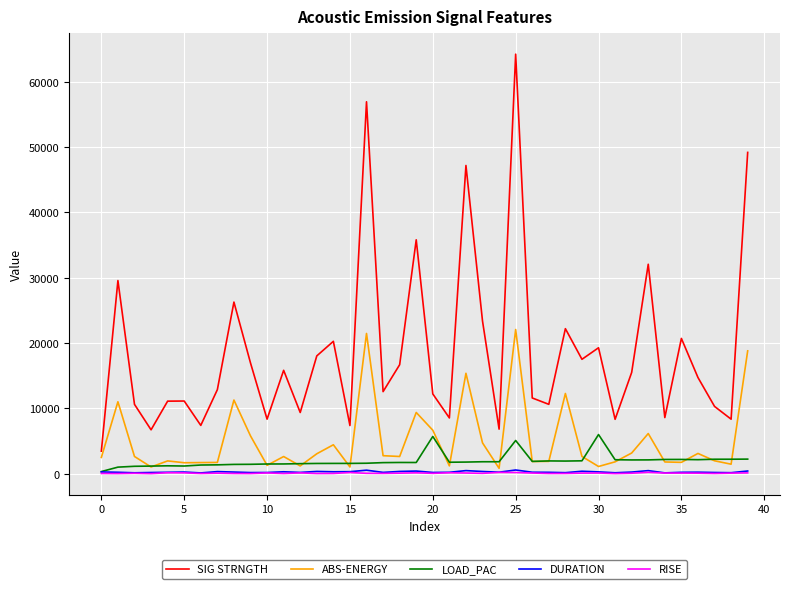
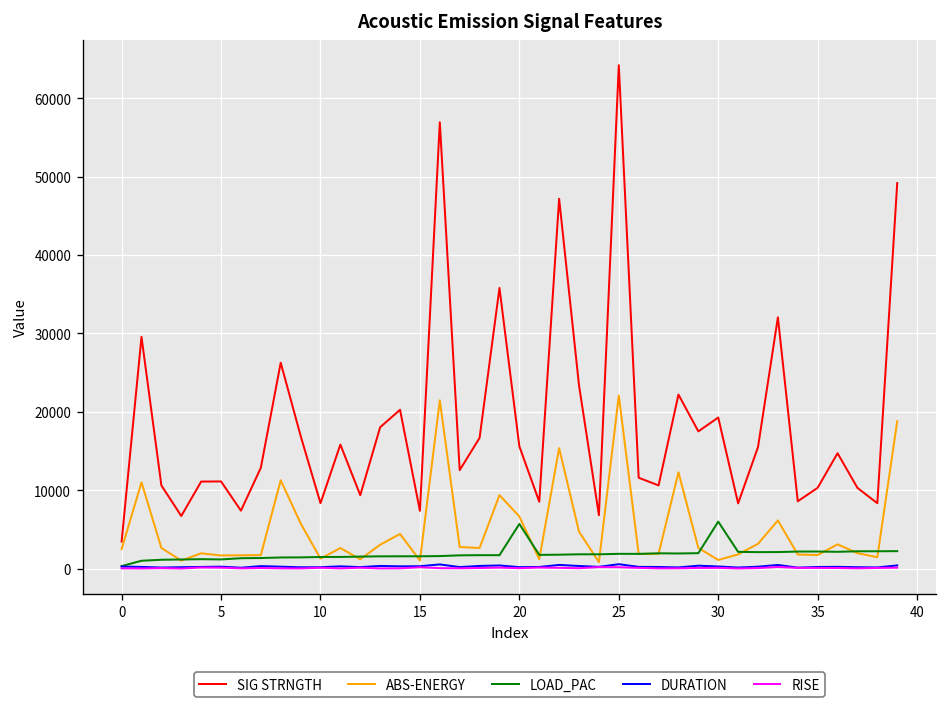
SIG STRNGTH, 20: 12000 -> 16000
LOAD_PAC, 25: 5000 -> 2000
SIG STRNGTH, 35: 21000 -> 10000
